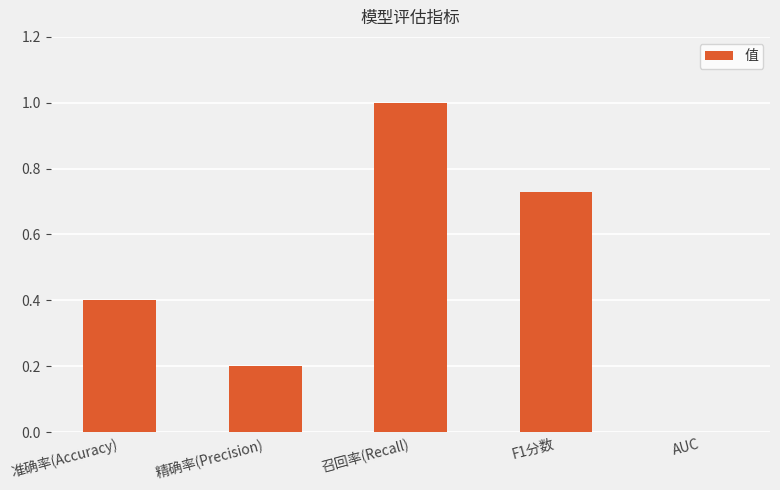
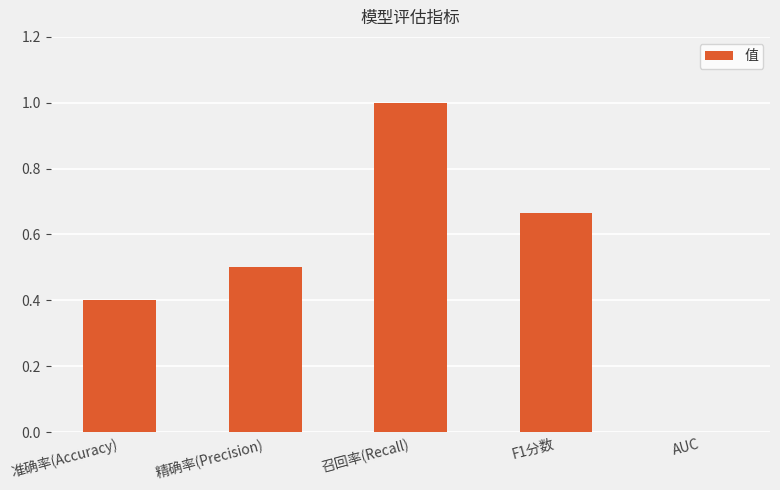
精确率(Precision): 0.2 -> 0.5
F1分数: 0.73 -> 0.67
